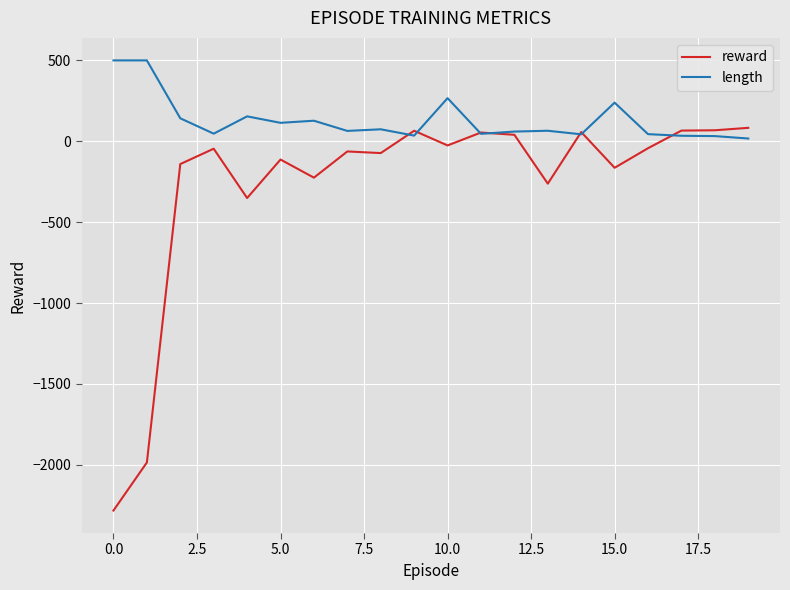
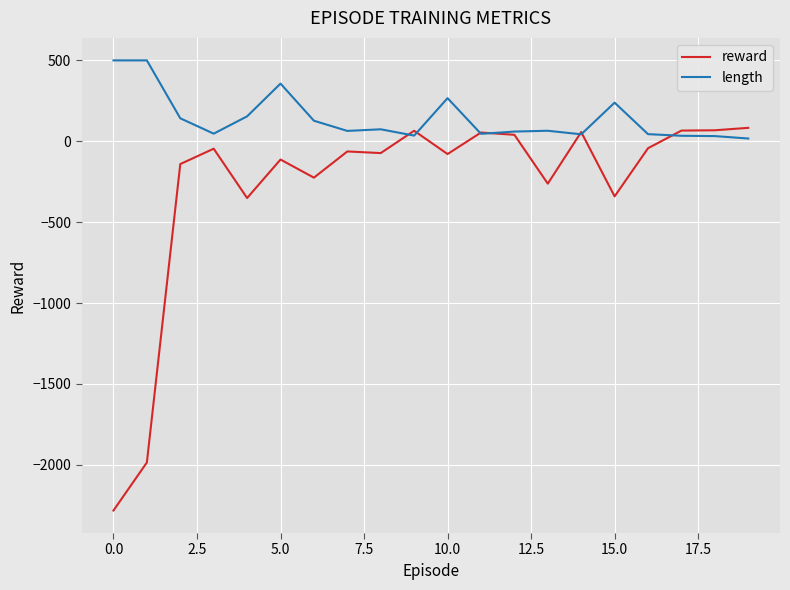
length, 5.0: 110 -> 360
reward, 10.0: -30 -> -80
reward, 15.0: -160 -> -340
